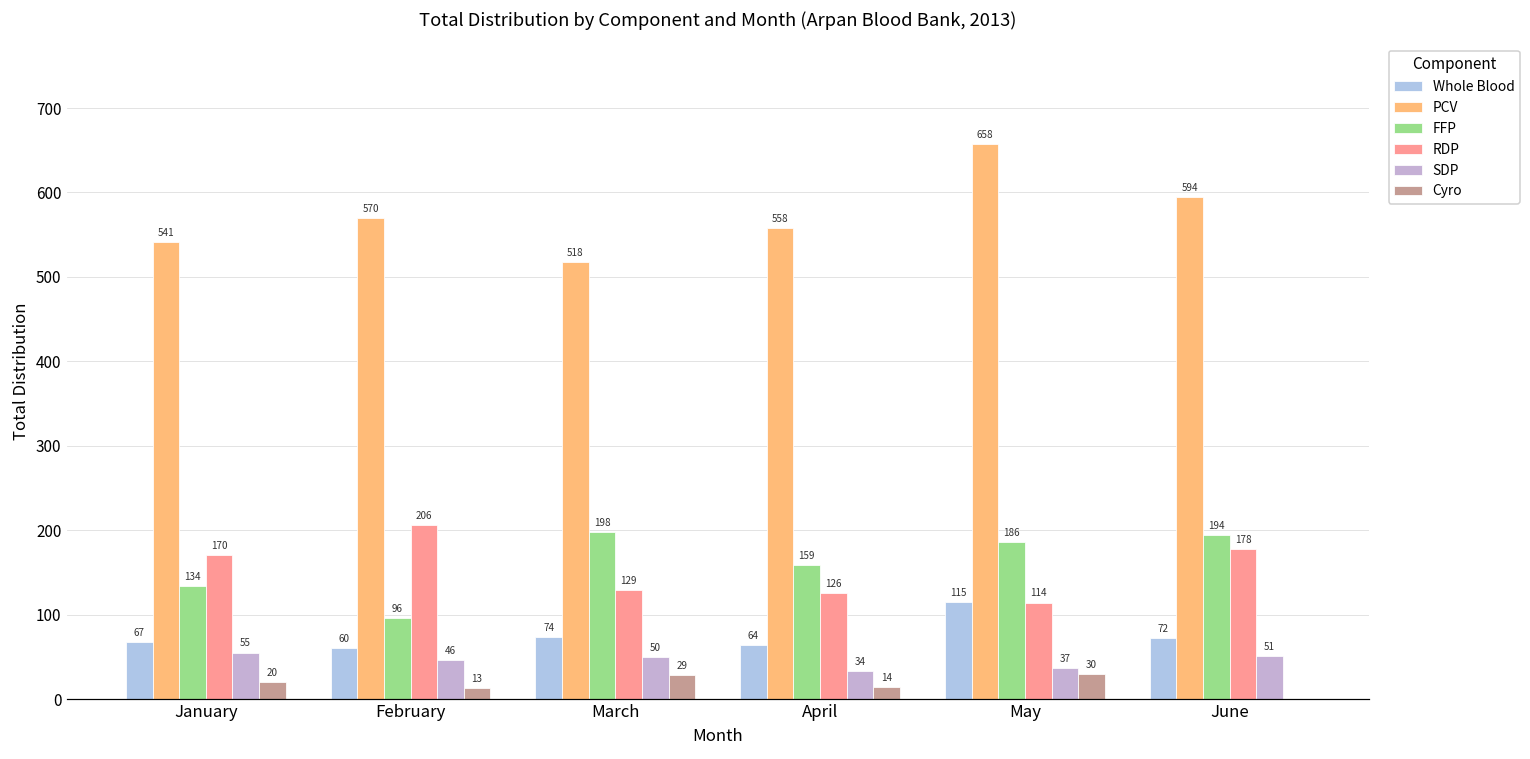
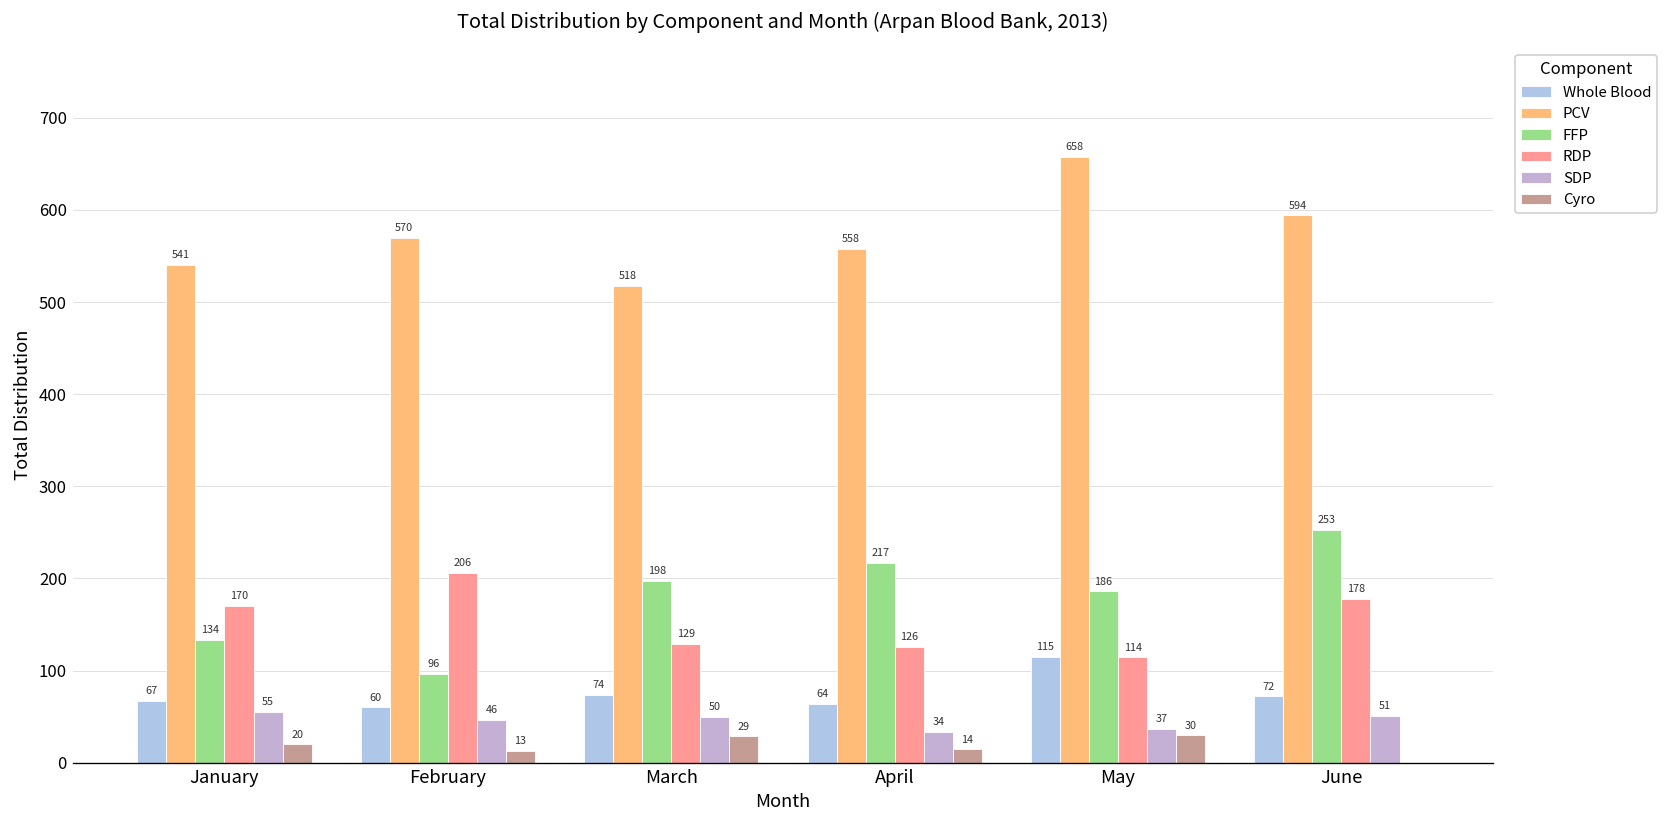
FFP, April: 159 -> 217
FFP, June: 194 -> 253
